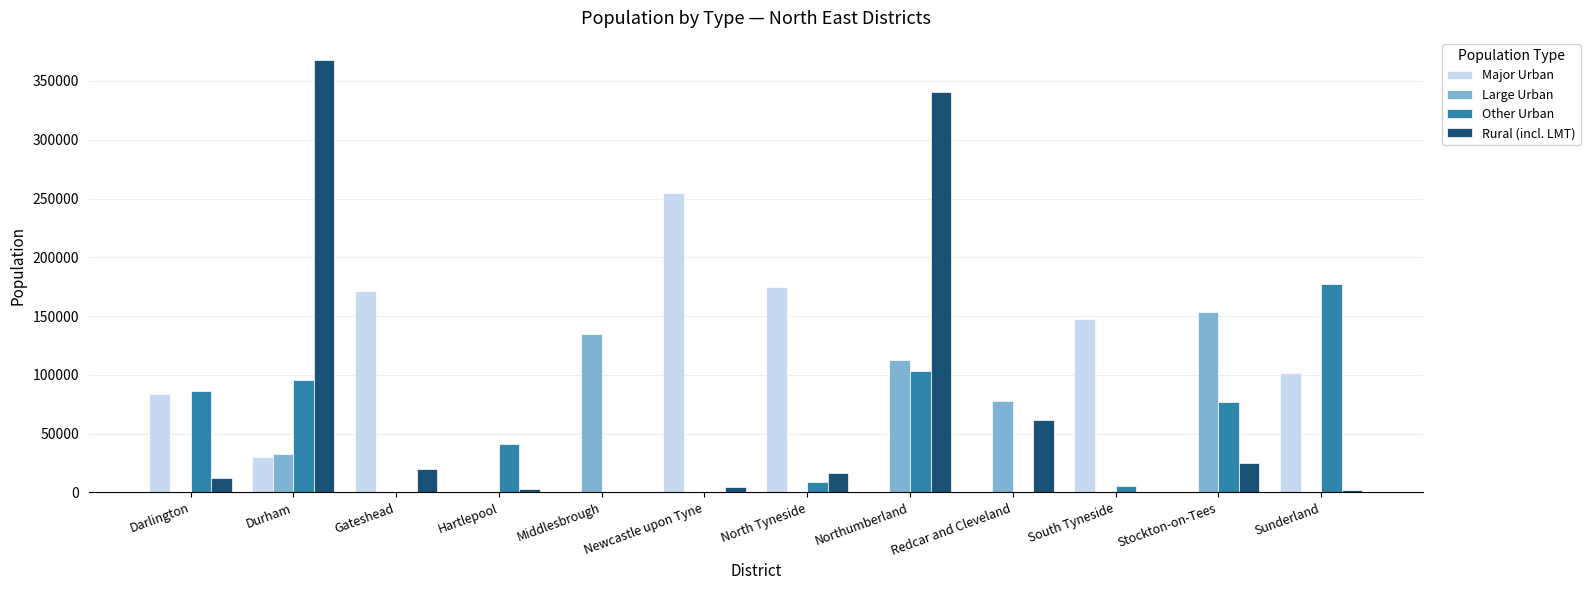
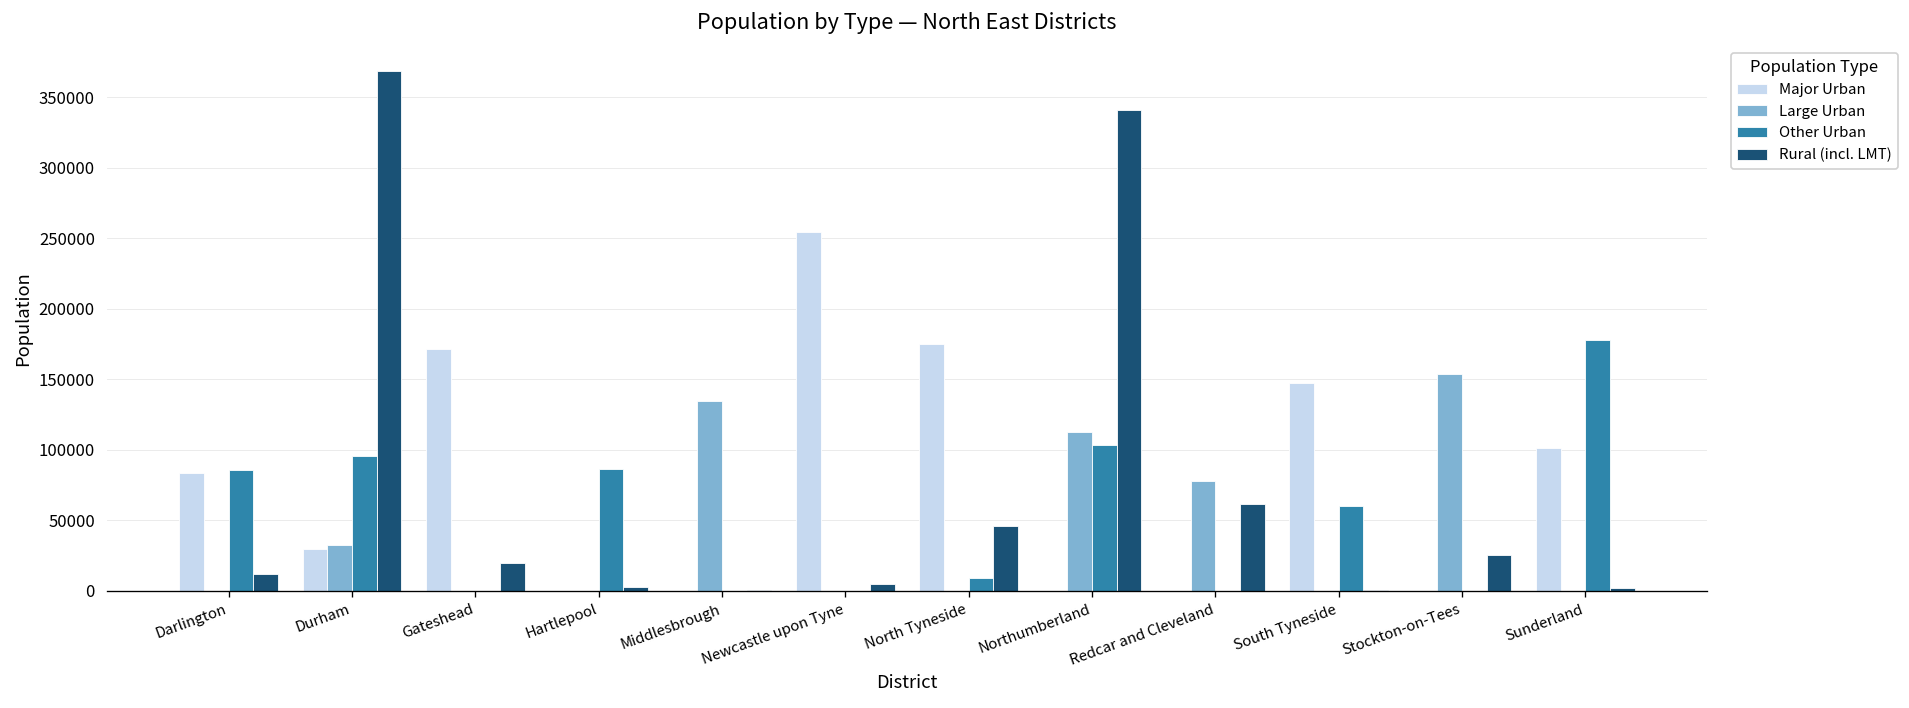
Other Urban, Hartlepool: 41000 -> 86000
Rural (incl. LMT), North Tyneside: 17000 -> 46000
Other Urban, South Tyneside: 5000 -> 60000
Other Urban, Stockton-on-Tees: 77000 -> 0
